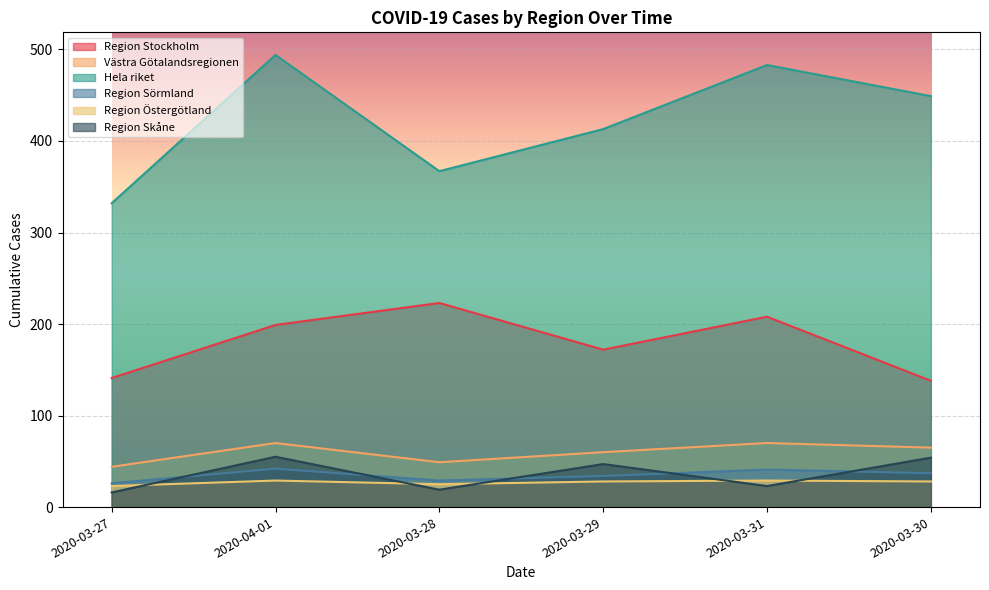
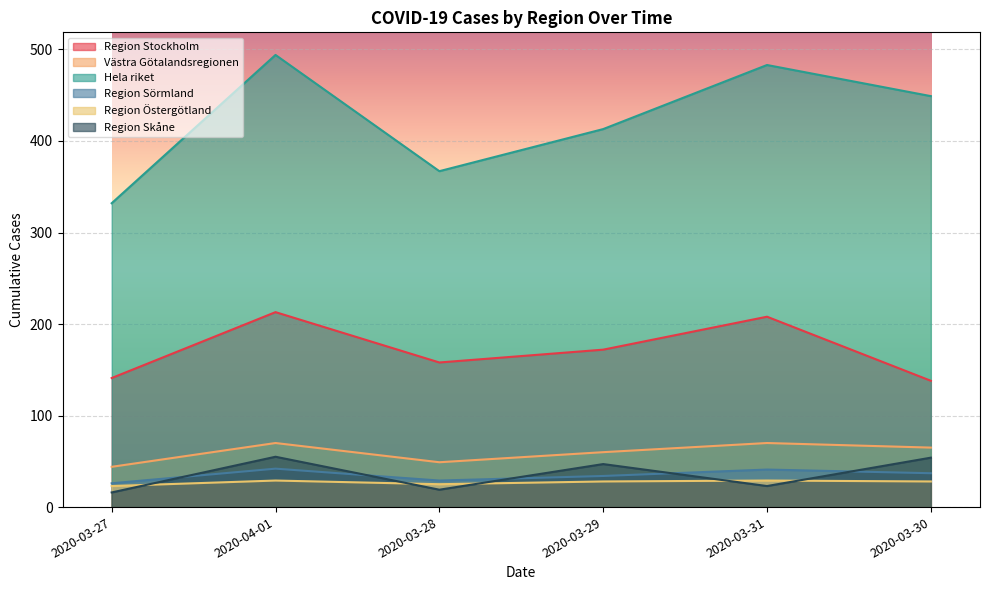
Region Stockholm, 2020-04-01: 200 -> 210
Region Stockholm, 2020-03-28: 220 -> 160
